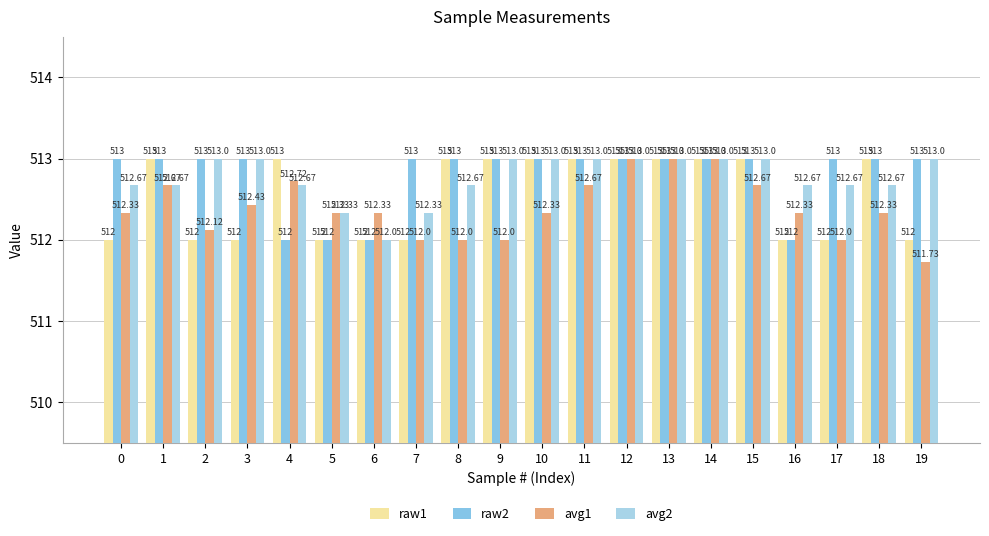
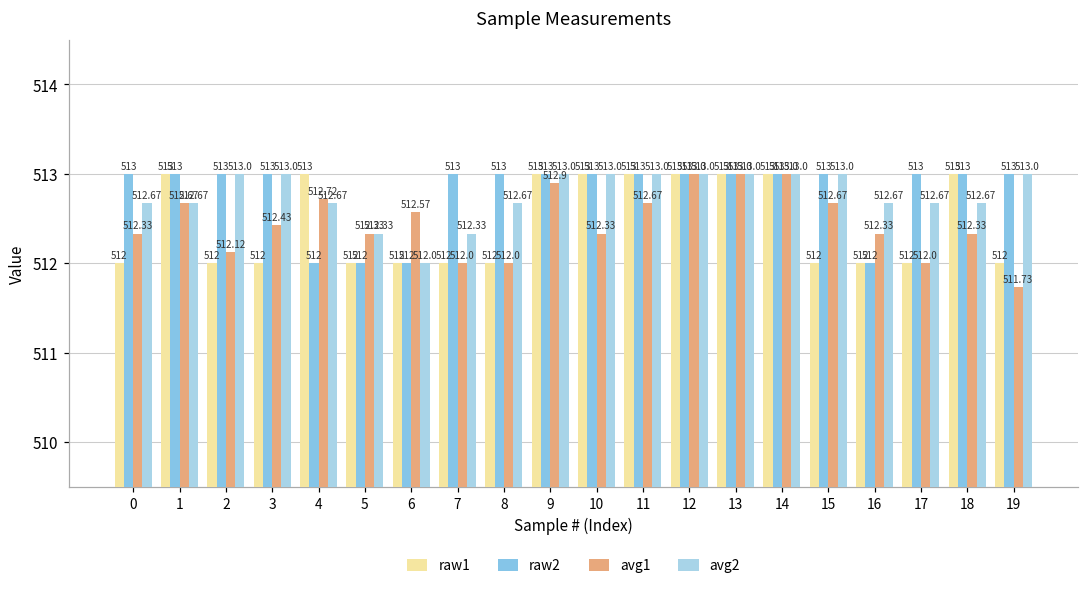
avg1, 6: 512.33 -> 512.57
raw1, 8: 513 -> 512
avg1, 9: 512.0 -> 512.9
raw1, 15: 513 -> 512
